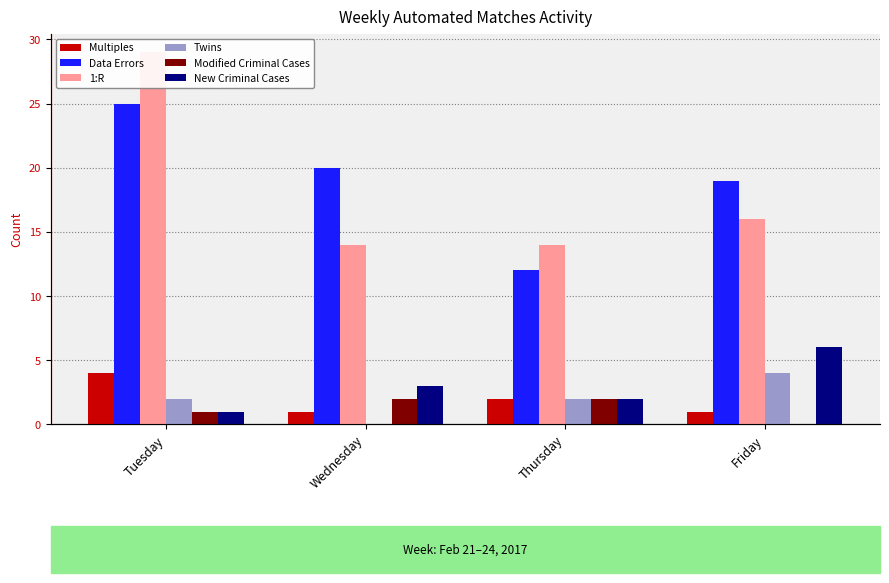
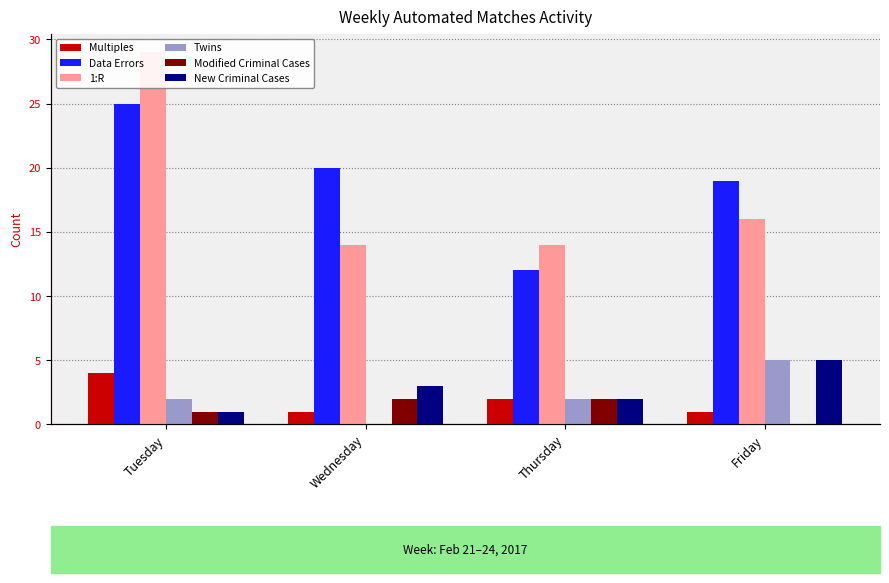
Twins, Friday: 4 -> 5
New Criminal Cases, Friday: 6 -> 5
